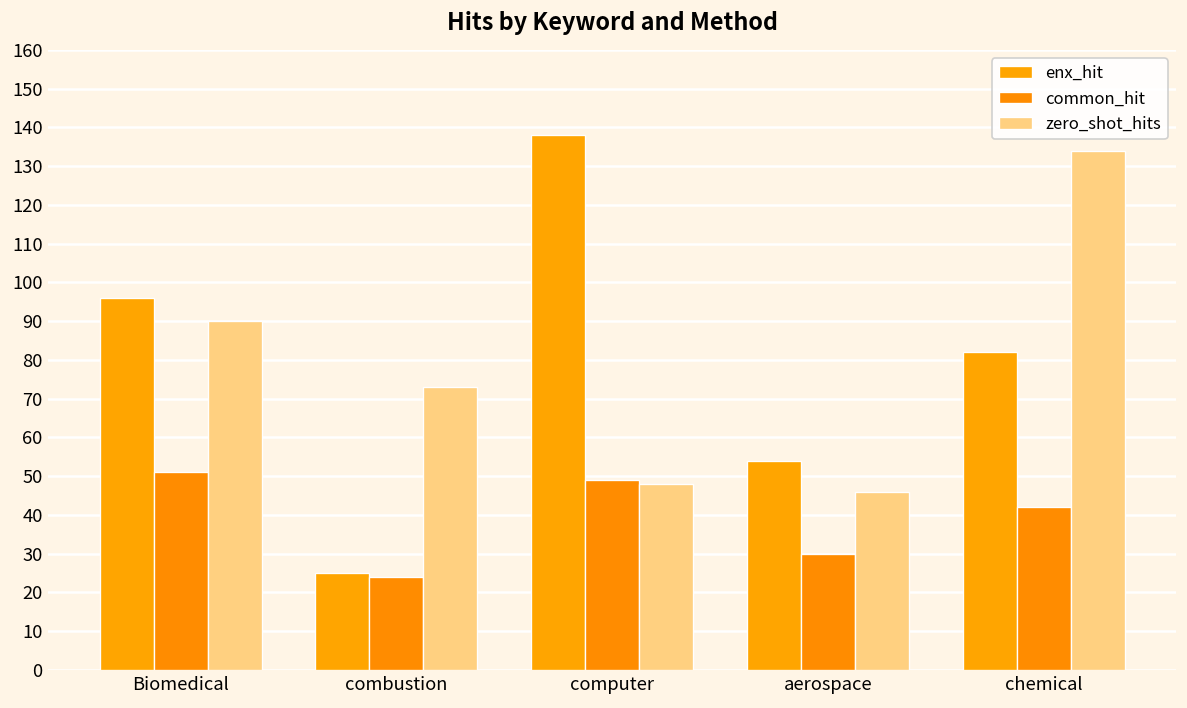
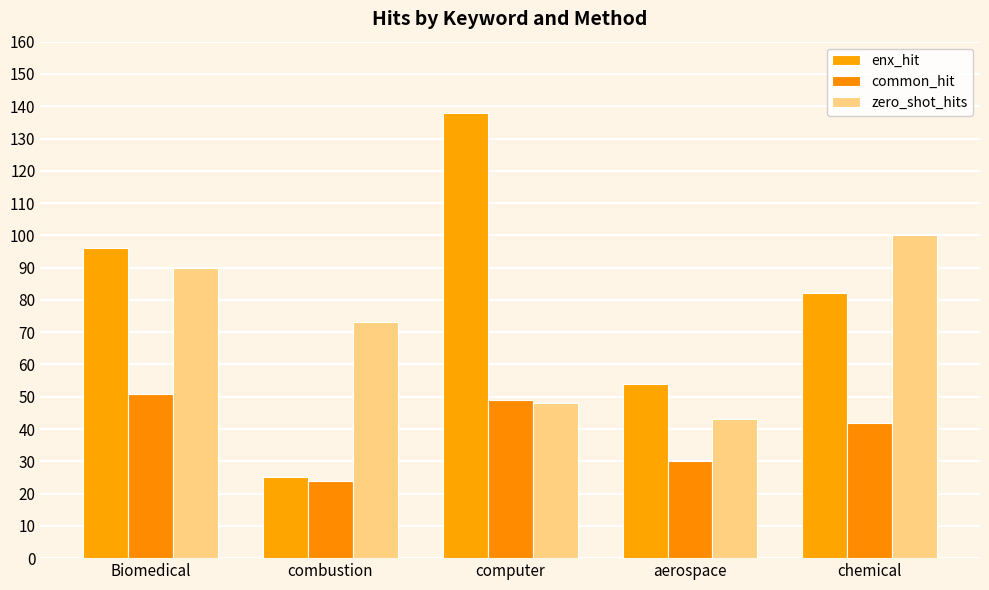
zero_shot_hits, aerospace: 46 -> 43
zero_shot_hits, chemical: 134 -> 100
